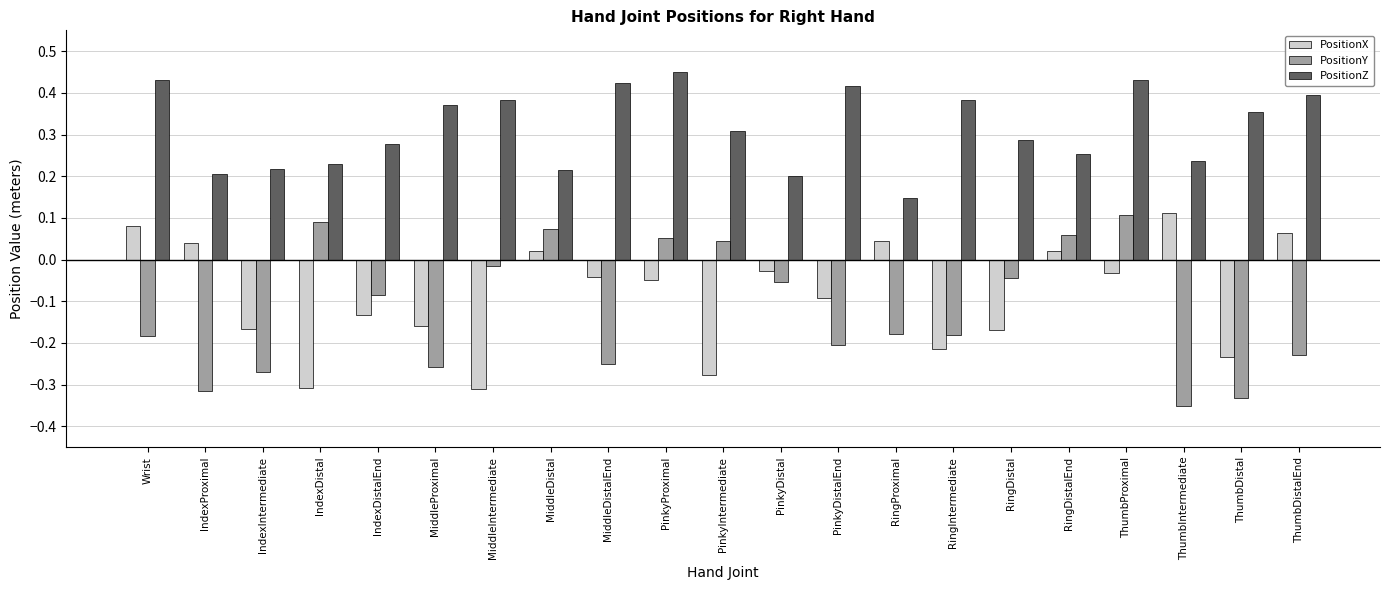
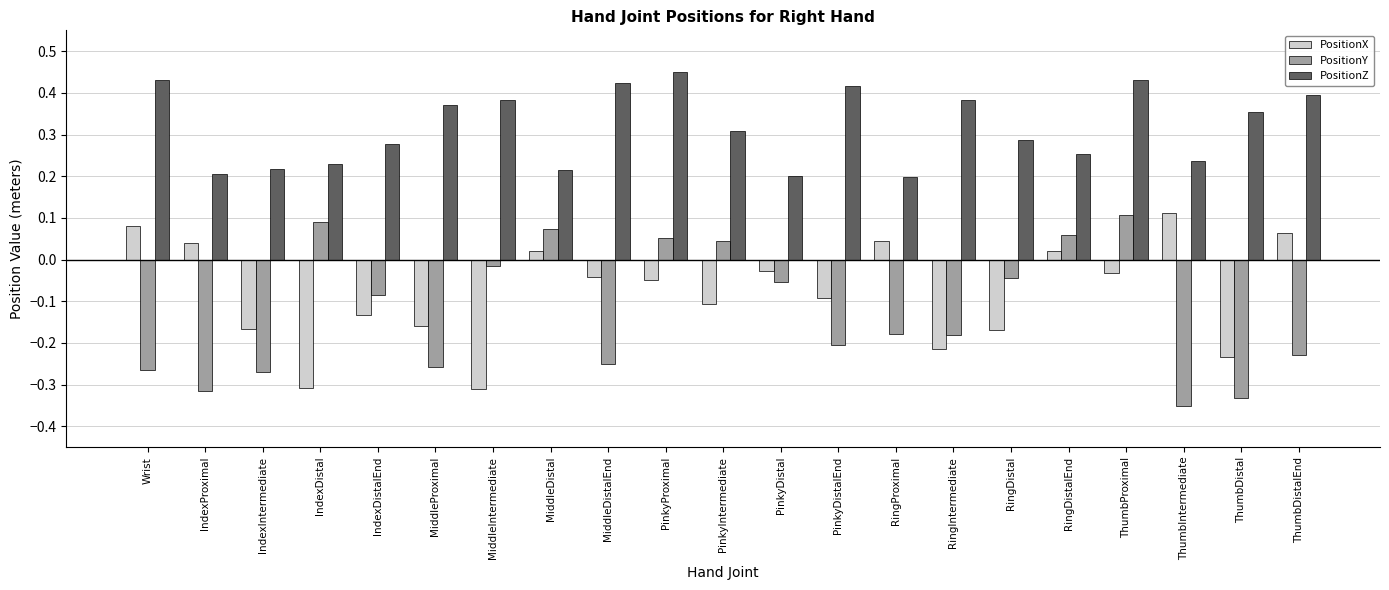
PositionY, Wrist: -0.18 -> -0.27
PositionX, PinkyIntermediate: -0.28 -> -0.11
PositionZ, RingProximal: 0.15 -> 0.20
